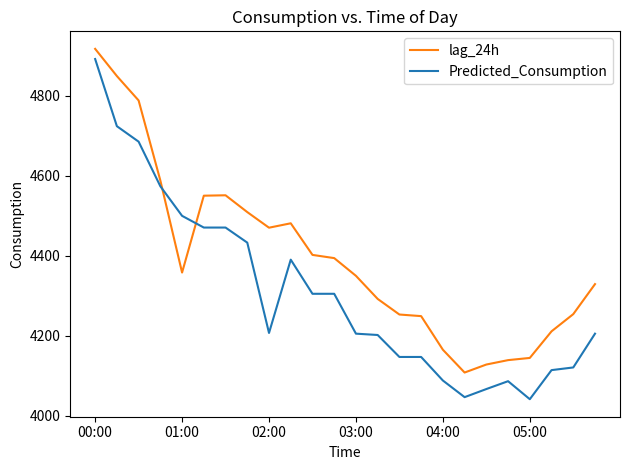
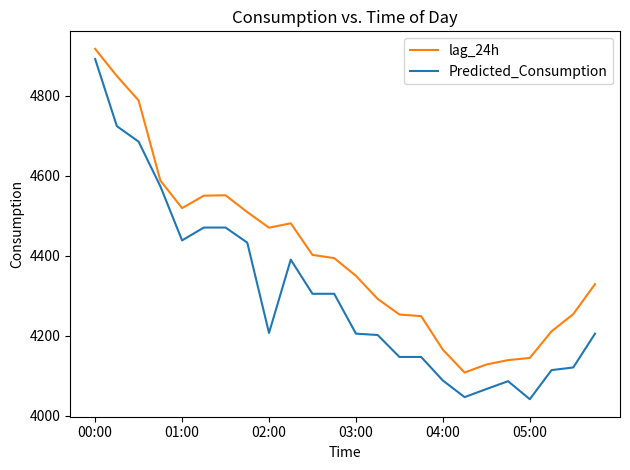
lag_24h, 01:00: 4360 -> 4520
Predicted_Consumption, 01:00: 4500 -> 4440
